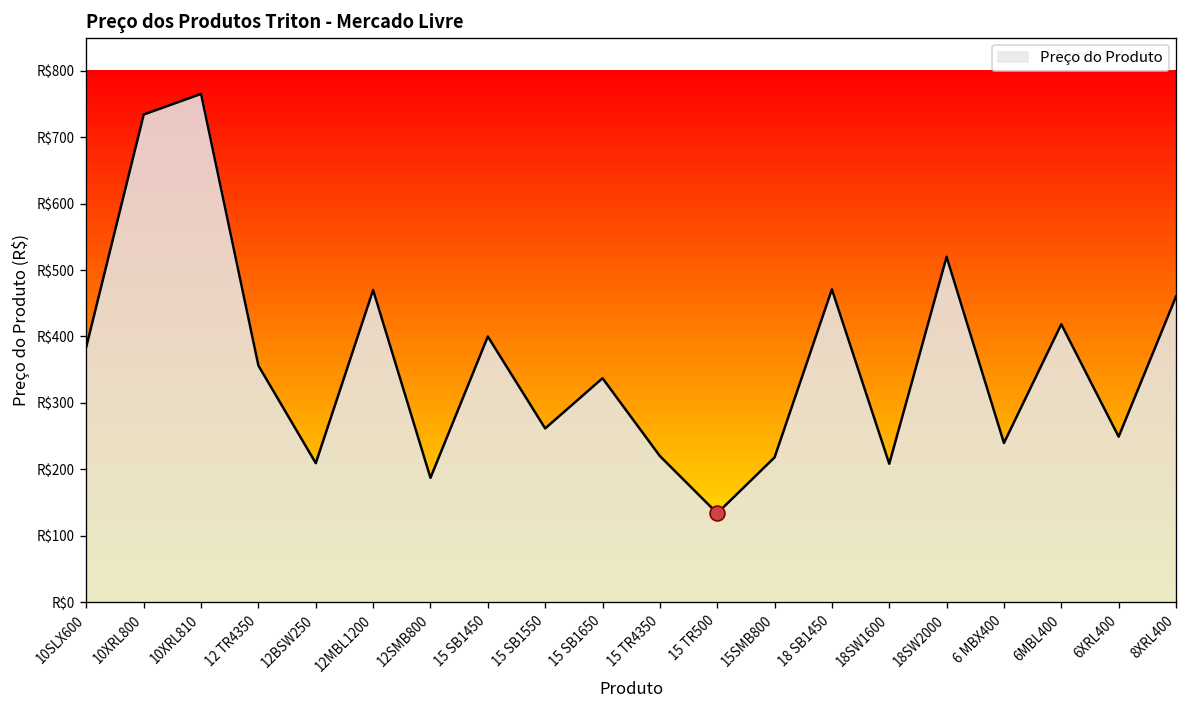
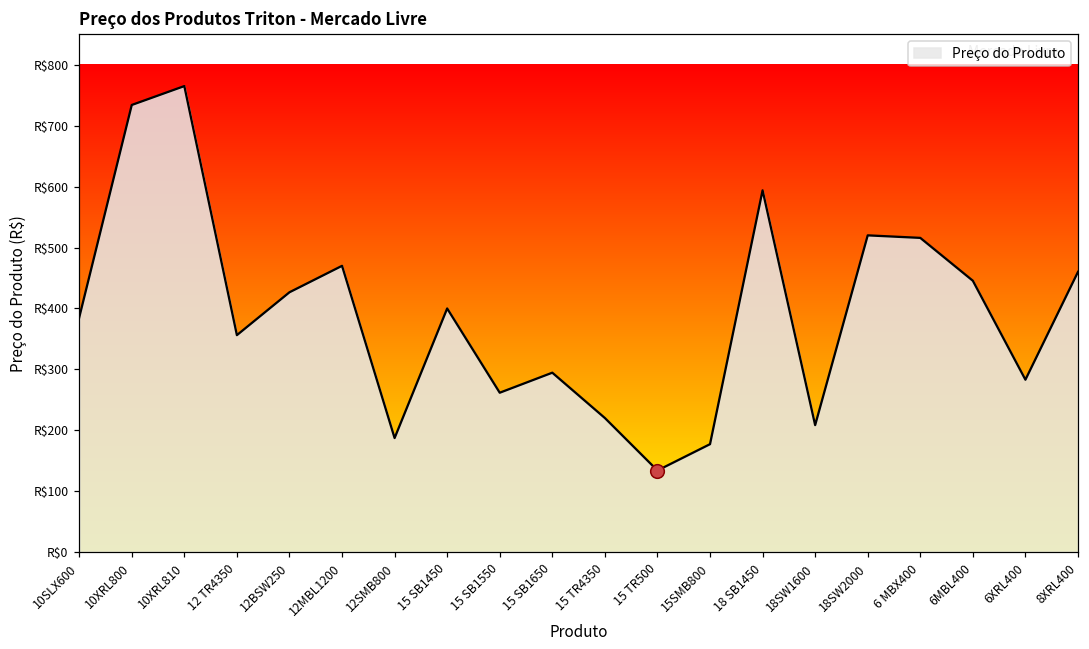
Preço do Produto, 12BSW250: R$210 -> R$430
Preço do Produto, 15 SB1650: R$340 -> R$290
Preço do Produto, 15SMB800: R$220 -> R$180
Preço do Produto, 18 SB1450: R$470 -> R$590
Preço do Produto, 6 MBX400: R$240 -> R$520
Preço do Produto, 6MBL400: R$420 -> R$450
Preço do Produto, 6XRL400: R$250 -> R$280
